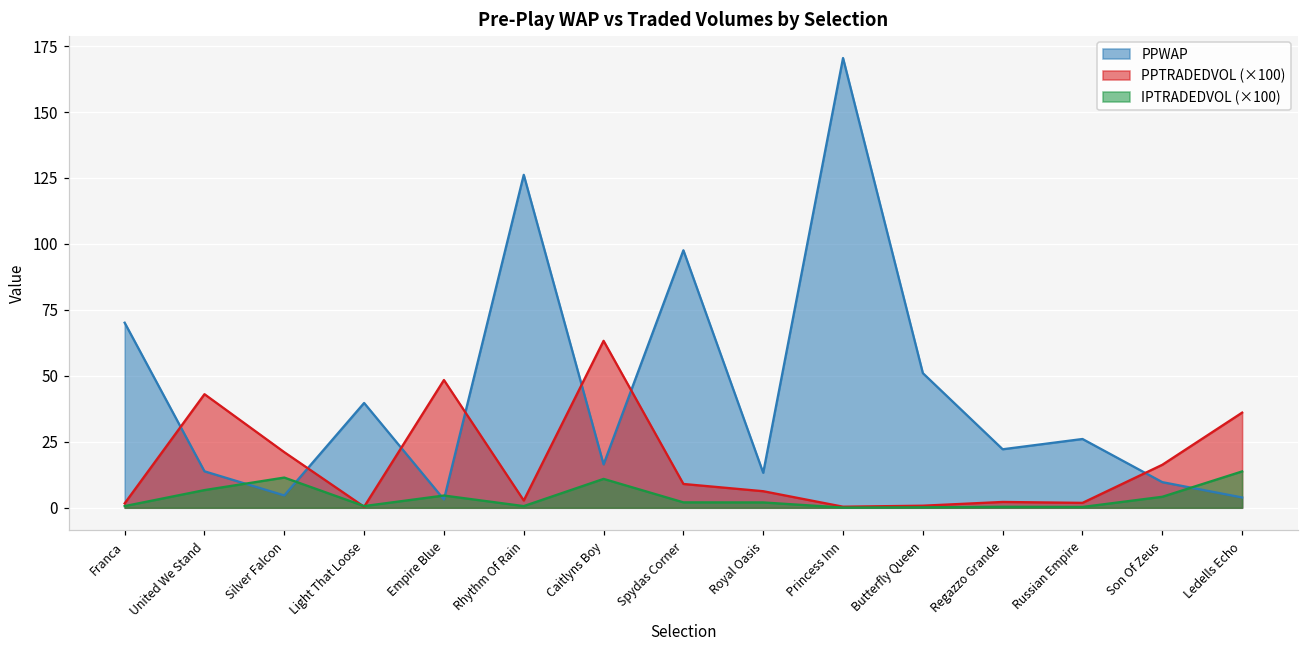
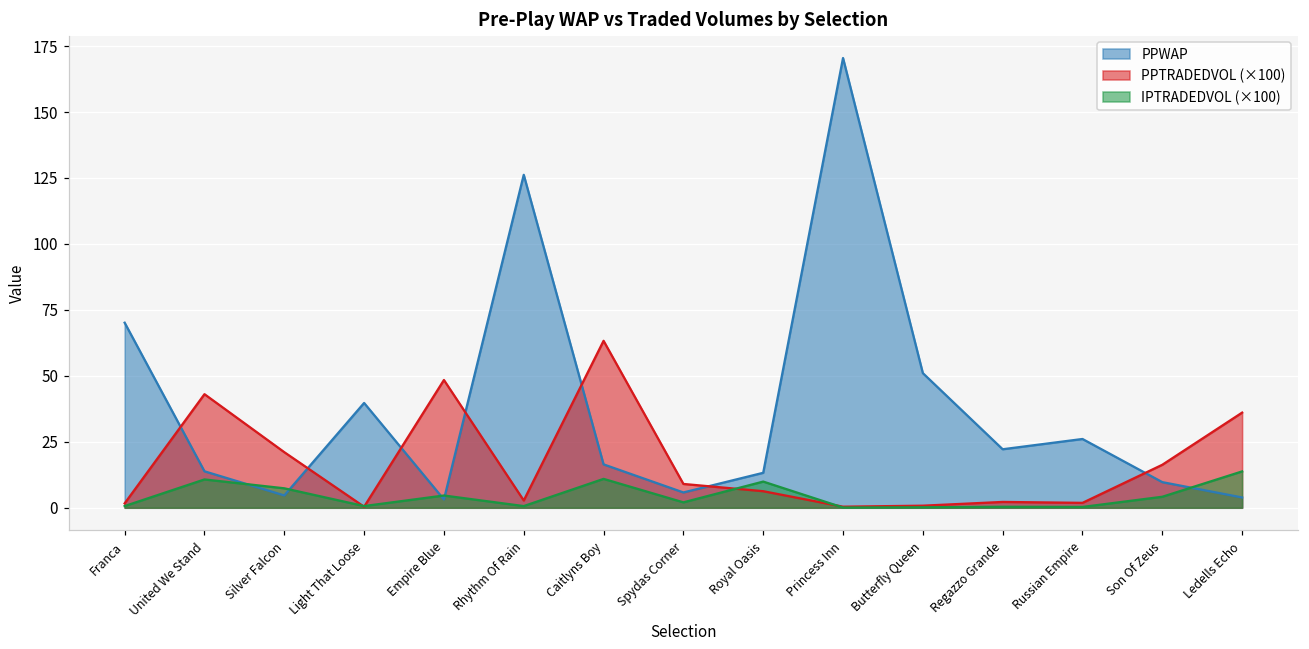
IPTRADEDVOL (×100), United We Stand: 7 -> 11
IPTRADEDVOL (×100), Silver Falcon: 11 -> 7
PPWAP, Spydas Corner: 98 -> 6
IPTRADEDVOL (×100), Royal Oasis: 2 -> 10
